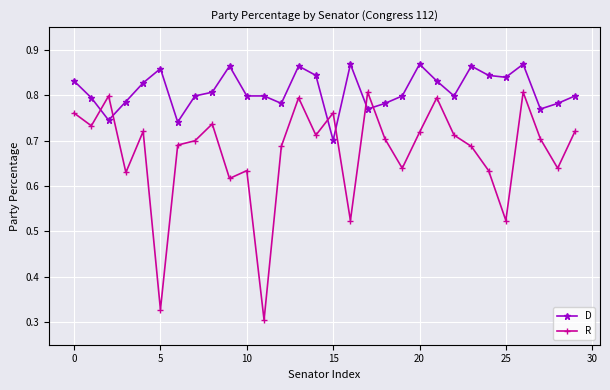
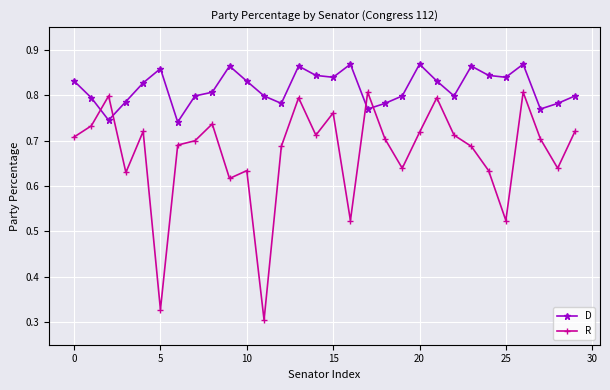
R, 0: 0.76 -> 0.71
D, 10: 0.80 -> 0.83
D, 15: 0.70 -> 0.84
